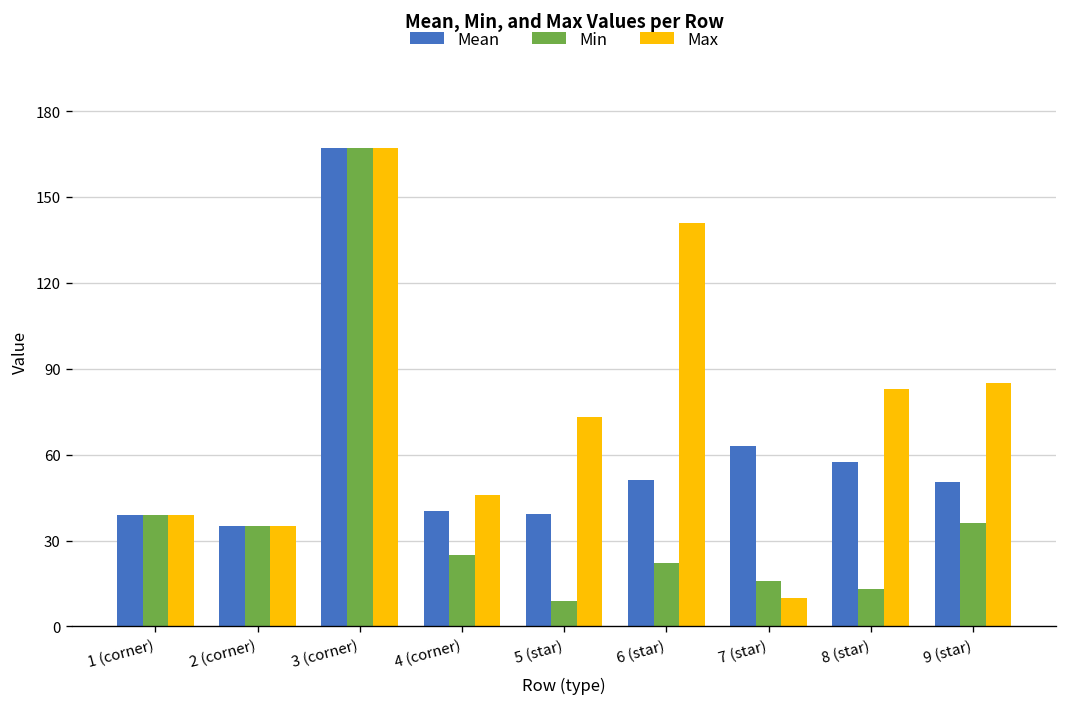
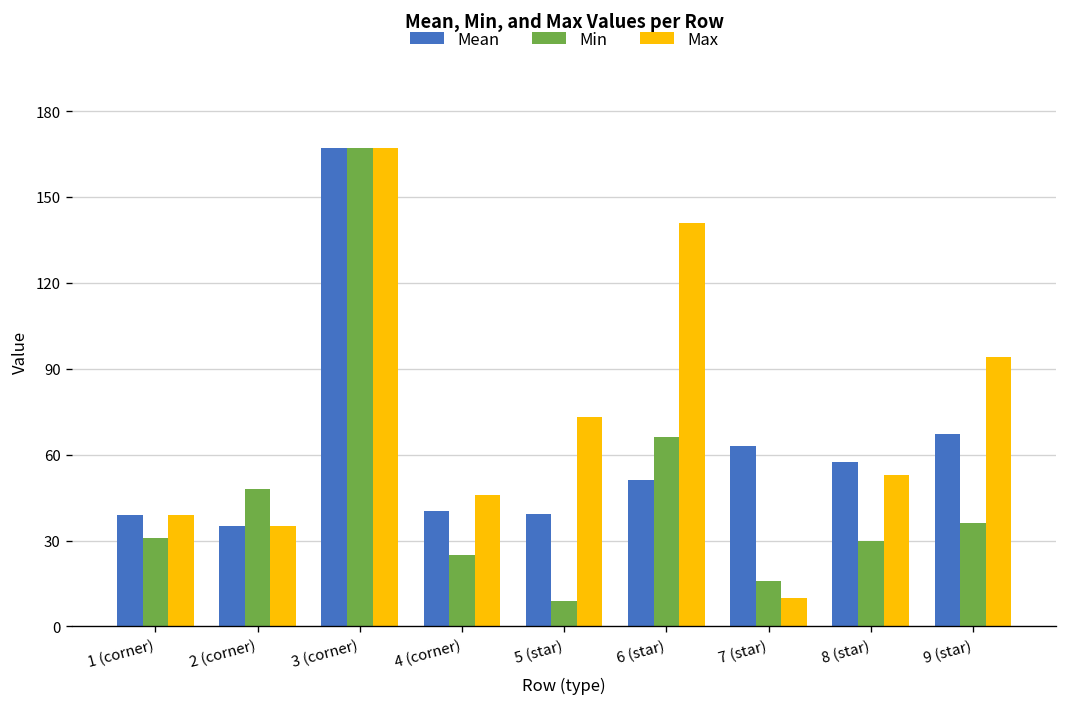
Min, 1 (corner): 39 -> 31
Min, 2 (corner): 35 -> 48
Min, 6 (star): 22 -> 66
Min, 8 (star): 13 -> 30
Max, 8 (star): 83 -> 53
Mean, 9 (star): 51 -> 67
Max, 9 (star): 85 -> 94
